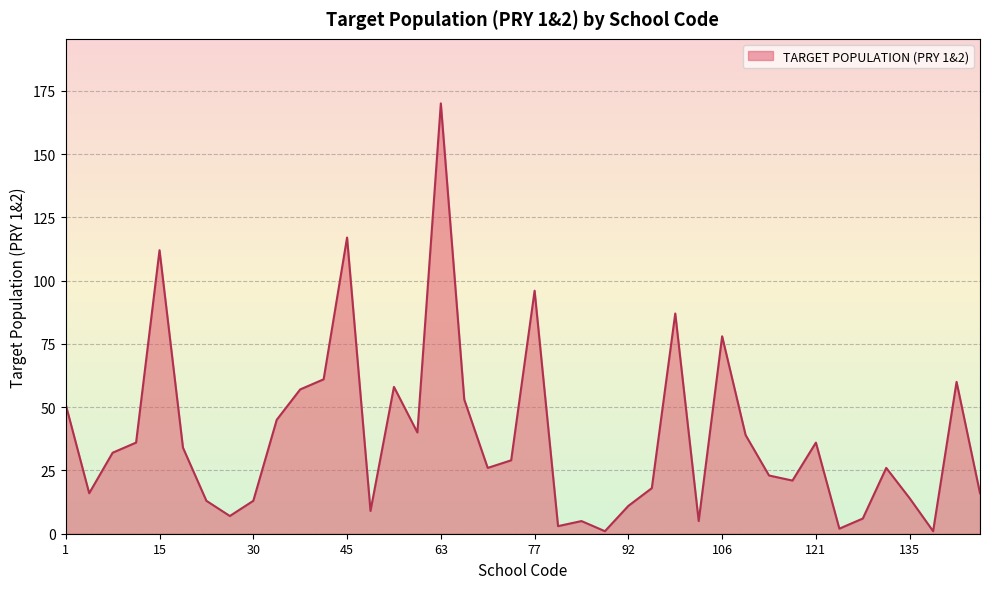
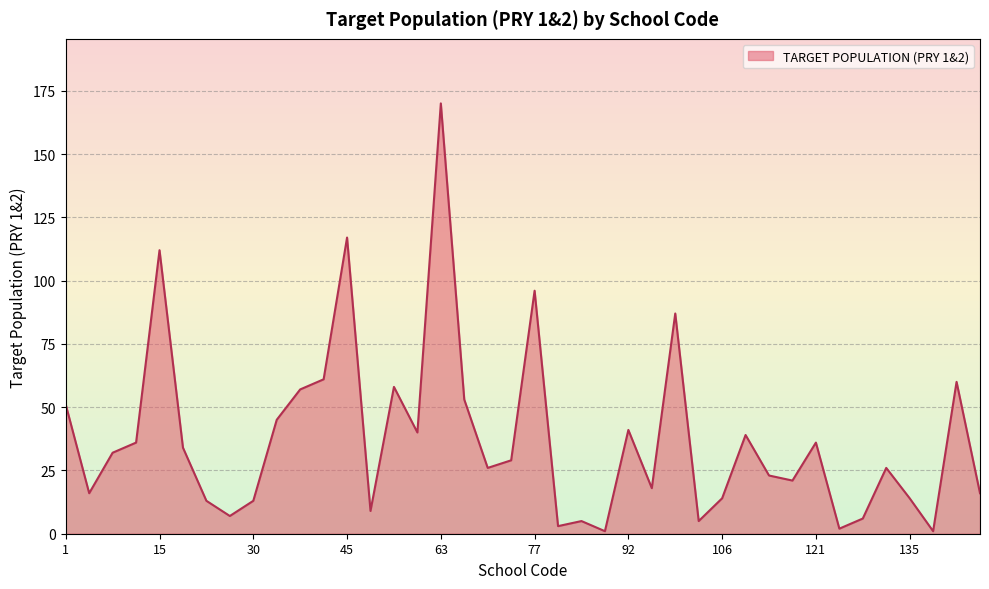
92: 11 -> 41
106: 78 -> 14
